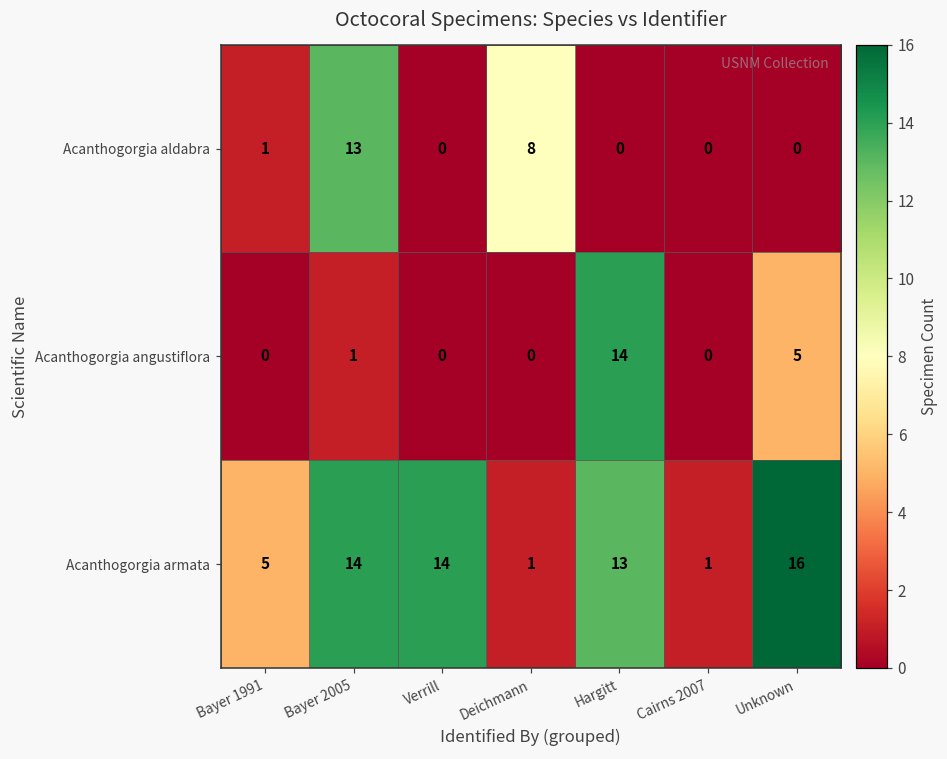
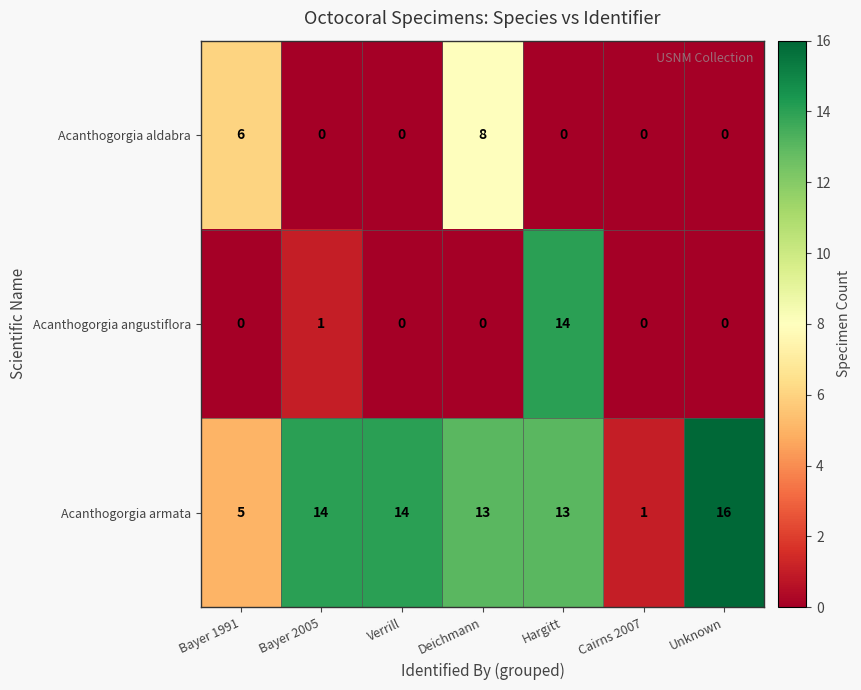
Acanthogorgia aldabra, Bayer 1991: 1 -> 6
Acanthogorgia aldabra, Bayer 2005: 13 -> 0
Acanthogorgia angustiflora, Unknown: 5 -> 0
Acanthogorgia armata, Deichmann: 1 -> 13
